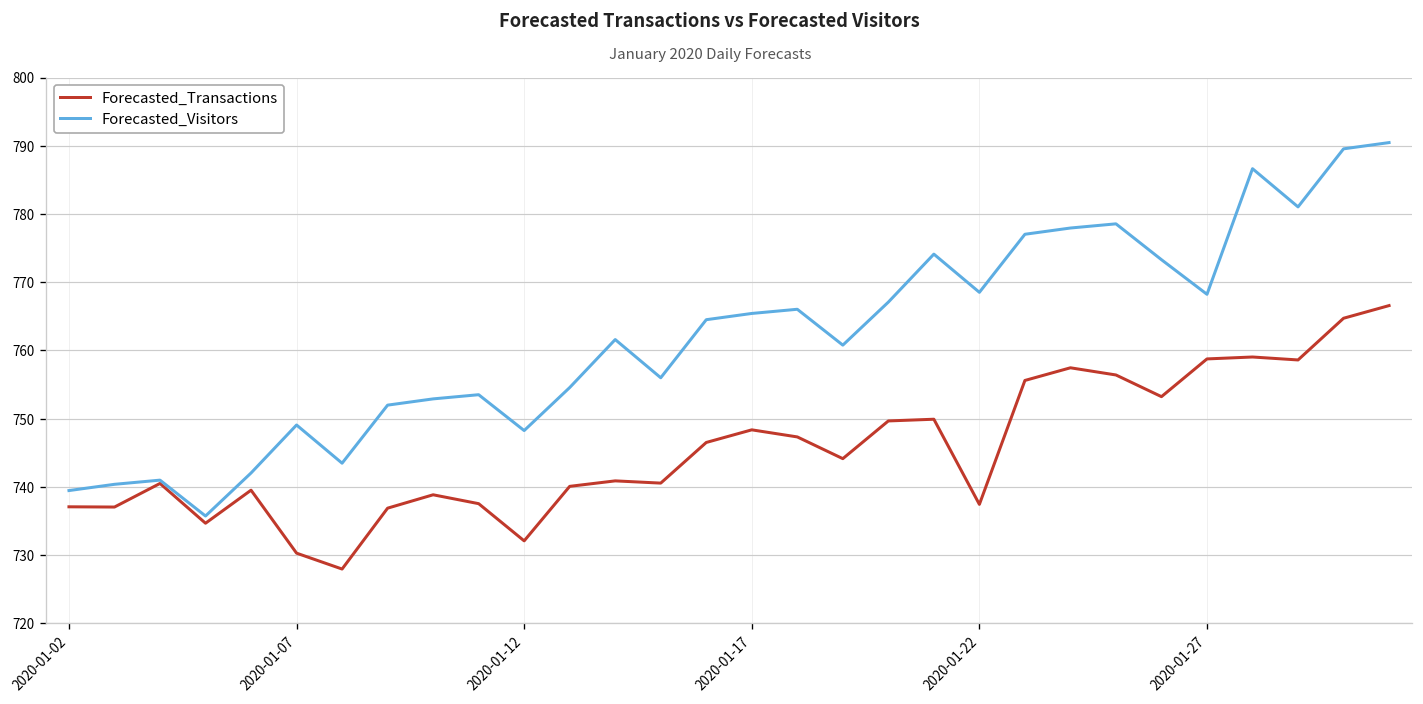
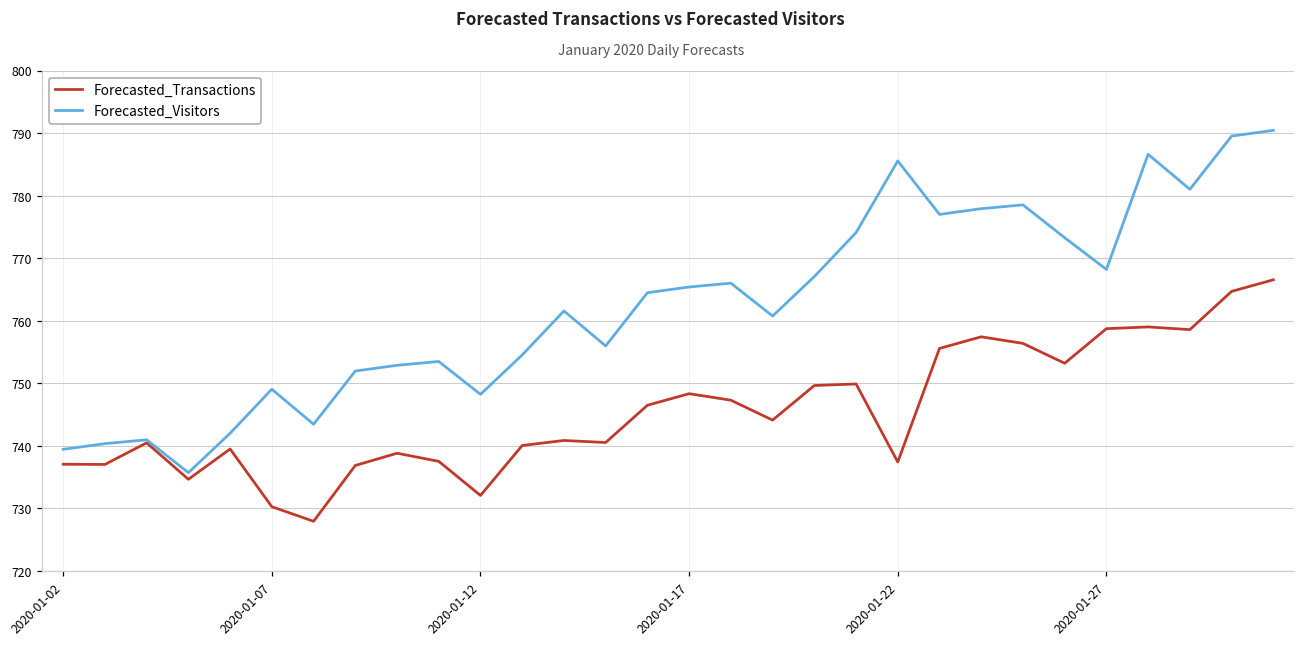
Forecasted_Visitors, 2020-01-22: 769 -> 786
